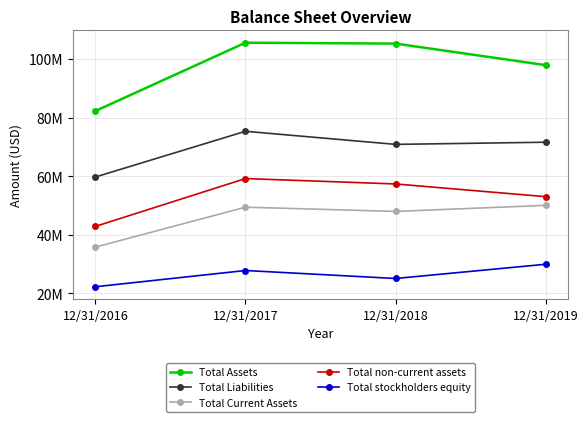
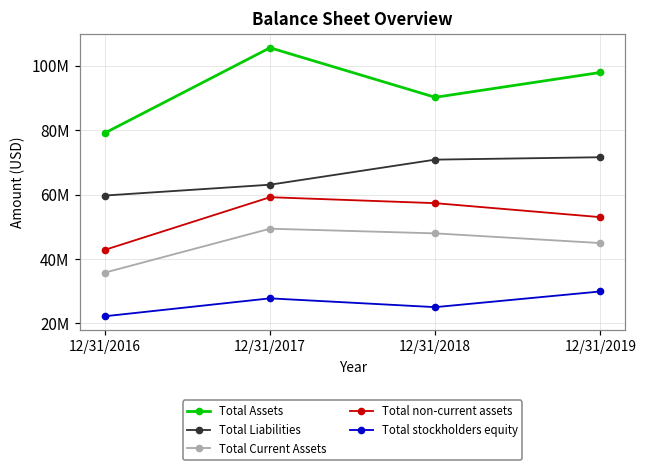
Total Assets, 12/31/2016: 82000000 -> 79000000
Total Liabilities, 12/31/2017: 75000000 -> 63000000
Total Assets, 12/31/2018: 105000000 -> 90000000
Total Current Assets, 12/31/2019: 50000000 -> 45000000
